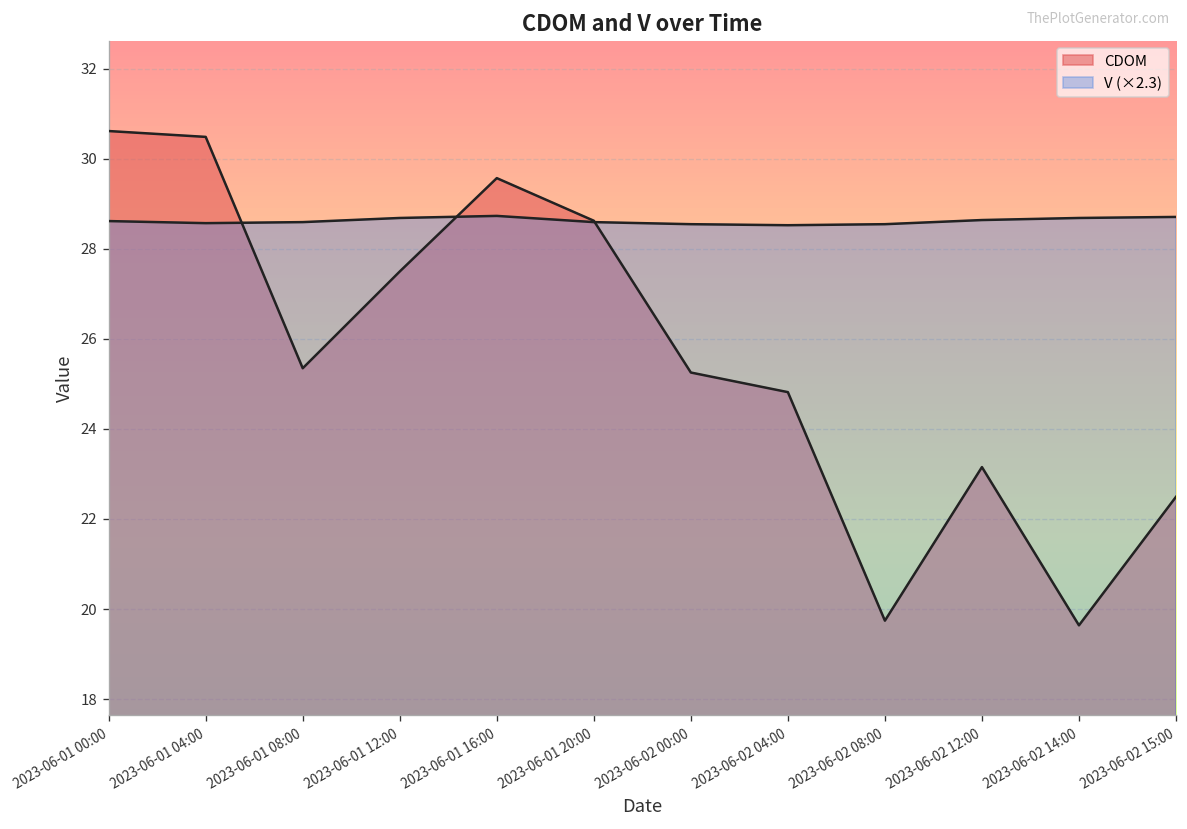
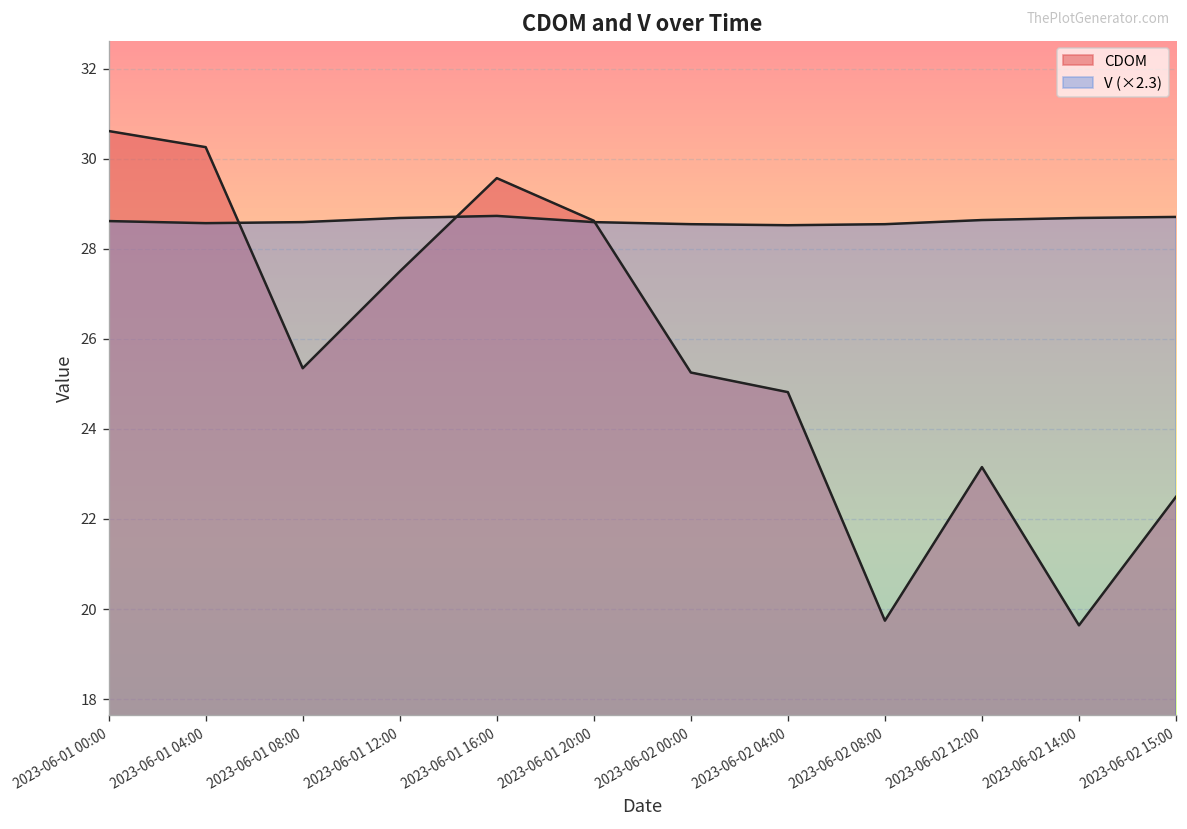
CDOM, 2023-06-01 04:00: 30.5 -> 30.3
